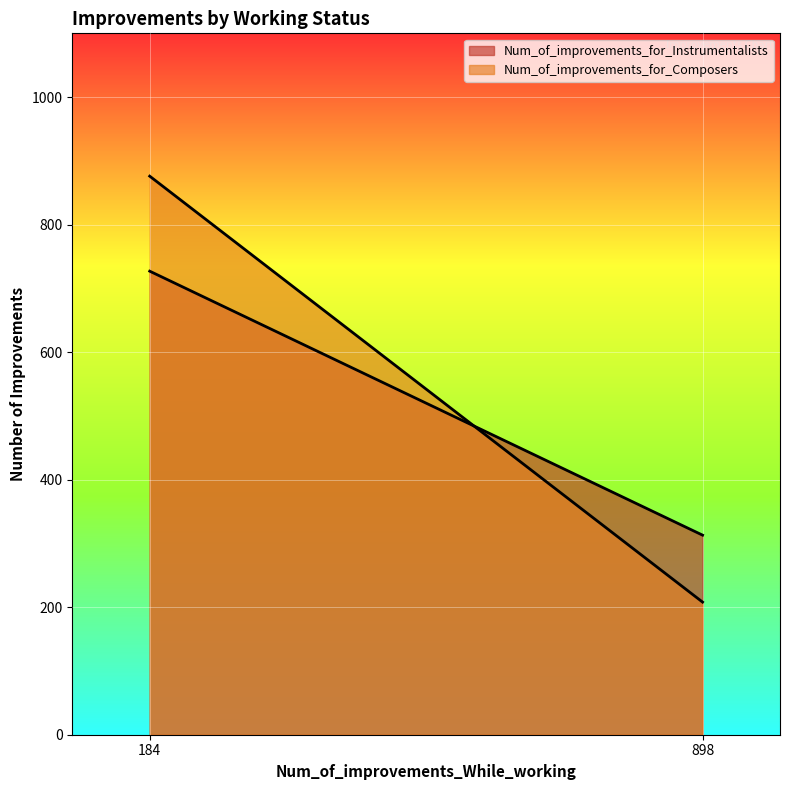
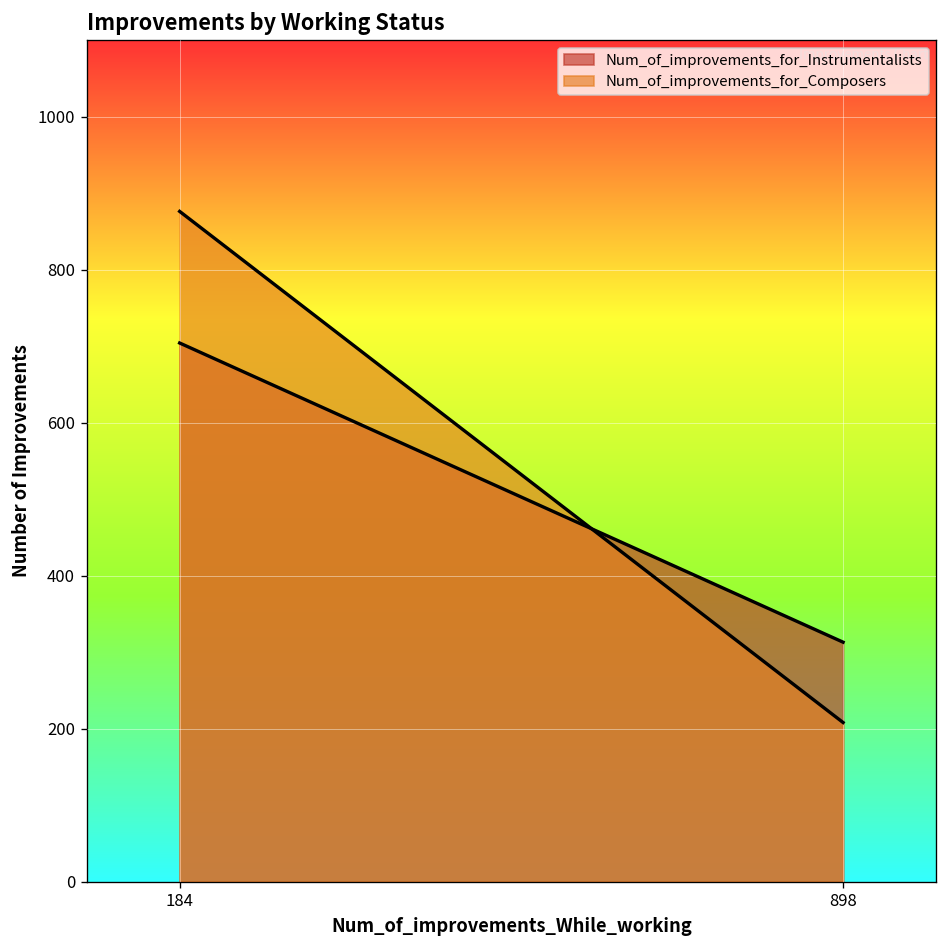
Num_of_improvements_for_Instrumentalists, 184: 730 -> 700
